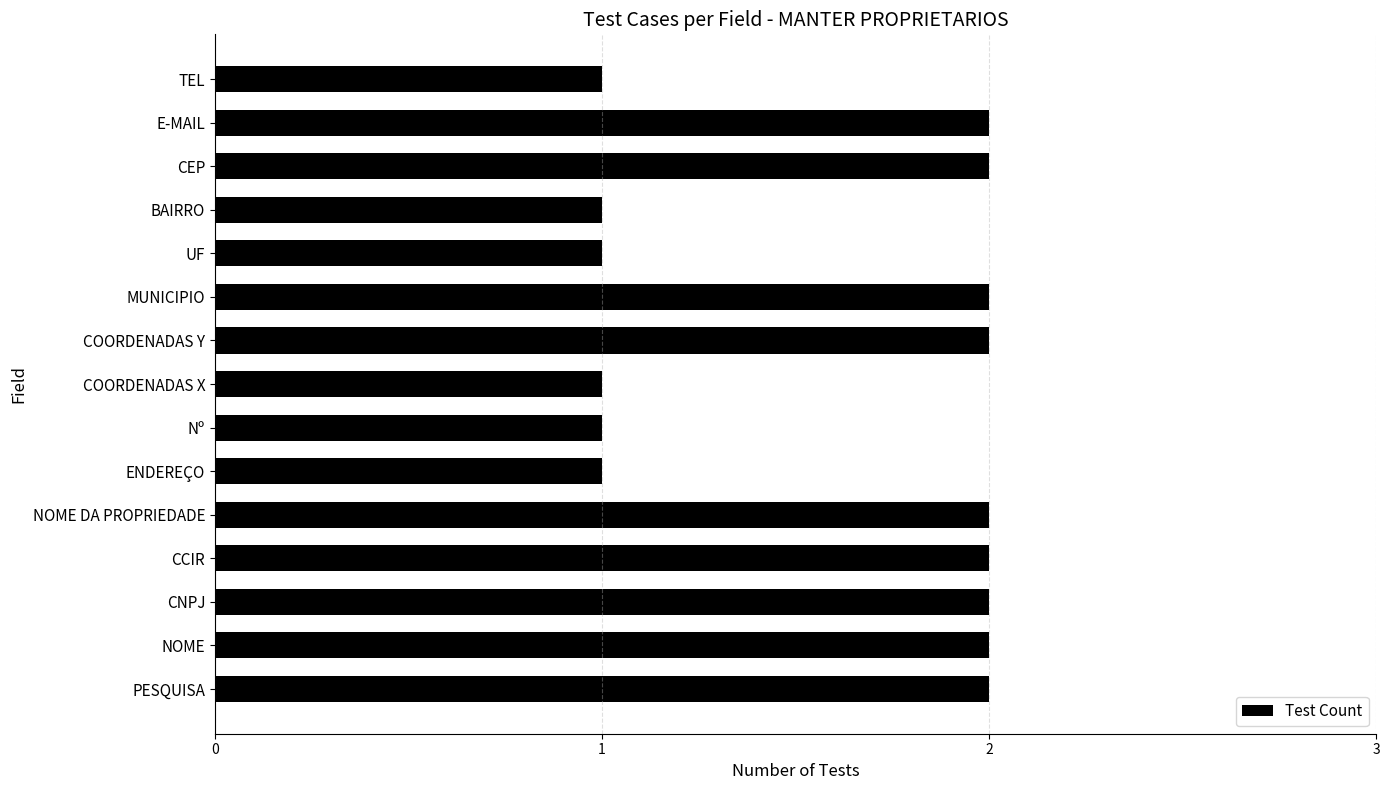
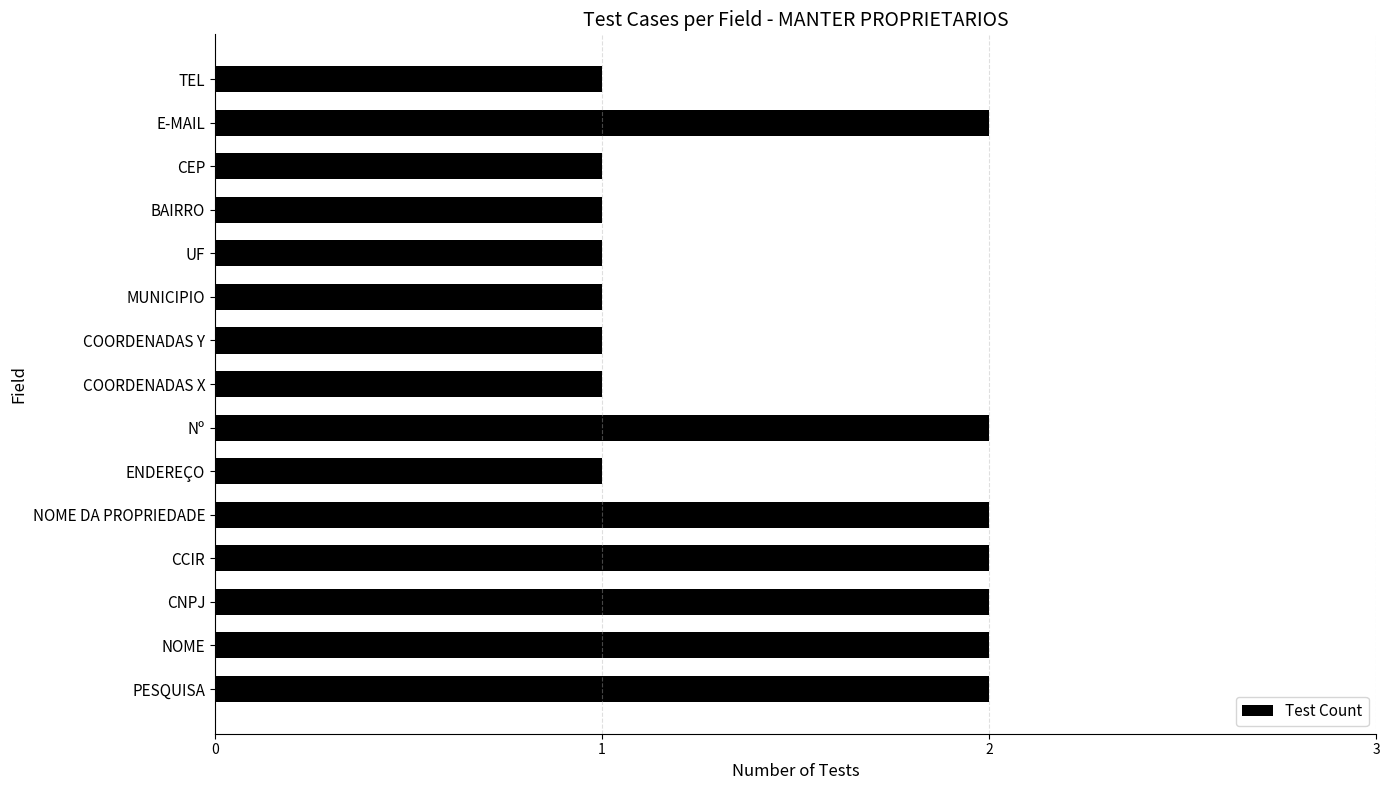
CEP: 2 -> 1
MUNICIPIO: 2 -> 1
COORDENADAS Y: 2 -> 1
Nº: 1 -> 2
